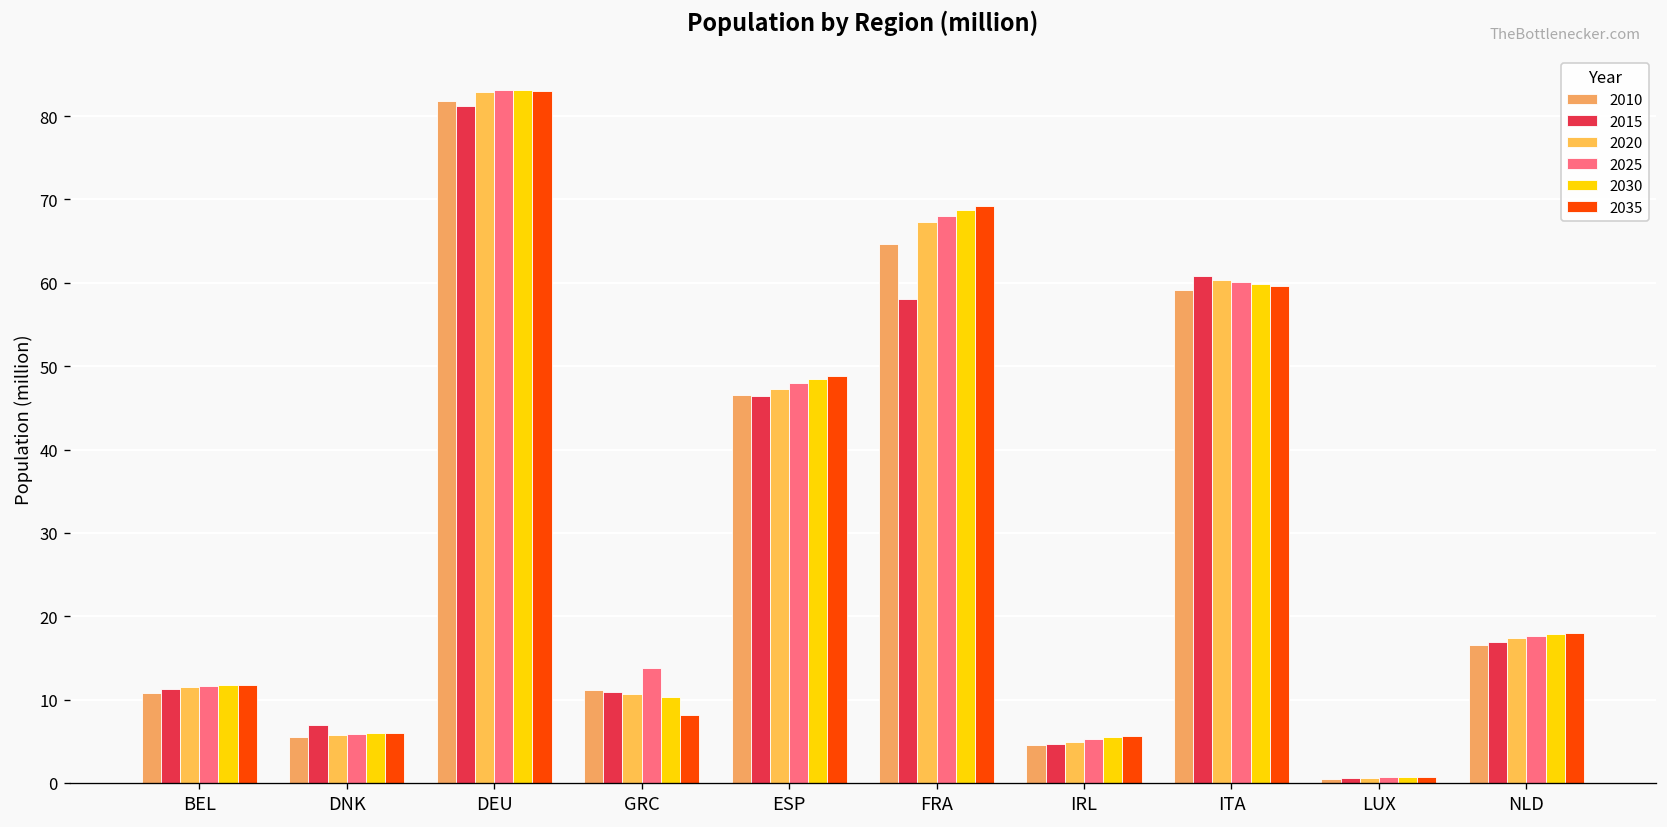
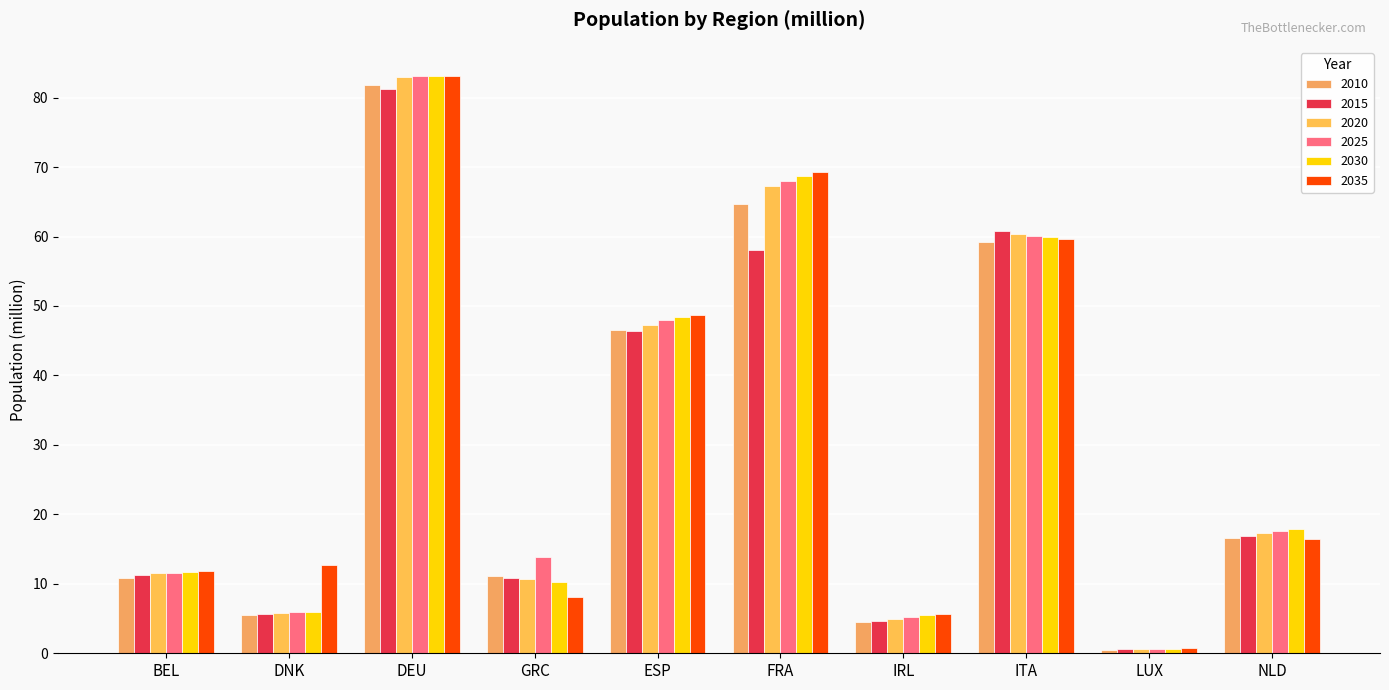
2015, DNK: 7 -> 6
2035, DNK: 6 -> 13
2035, NLD: 18 -> 17
